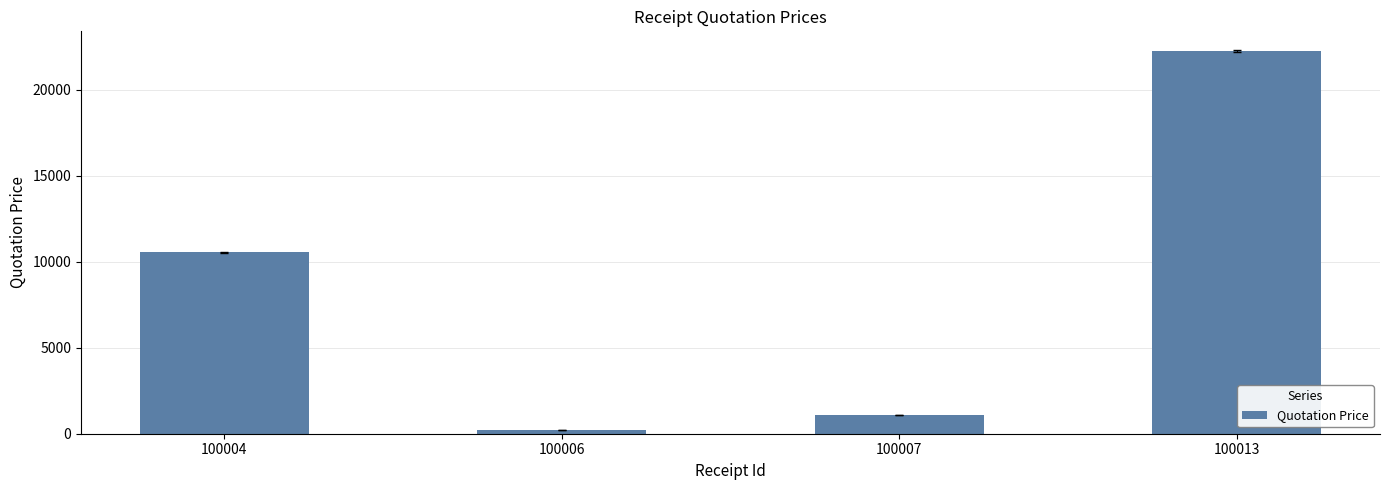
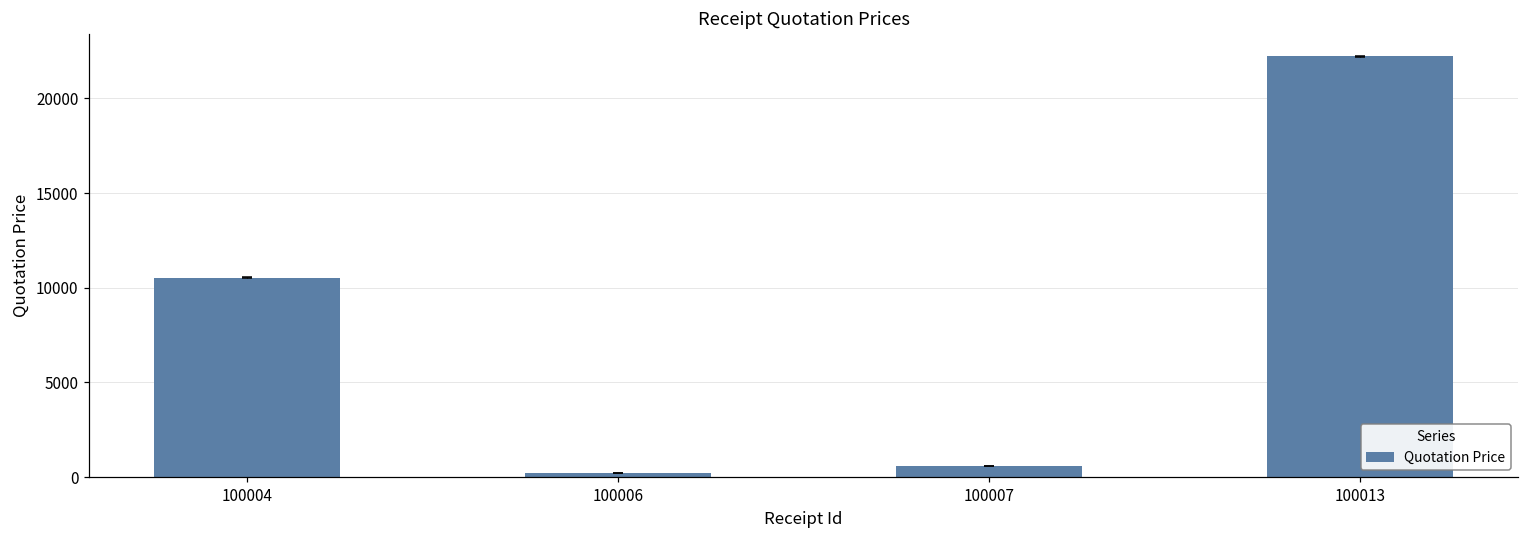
Quotation Price, 100007: 1100 -> 600
